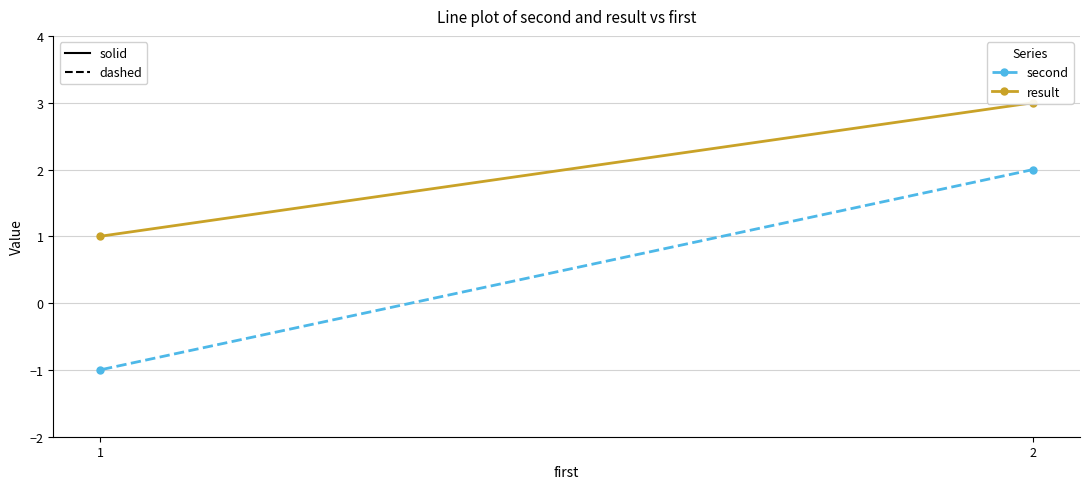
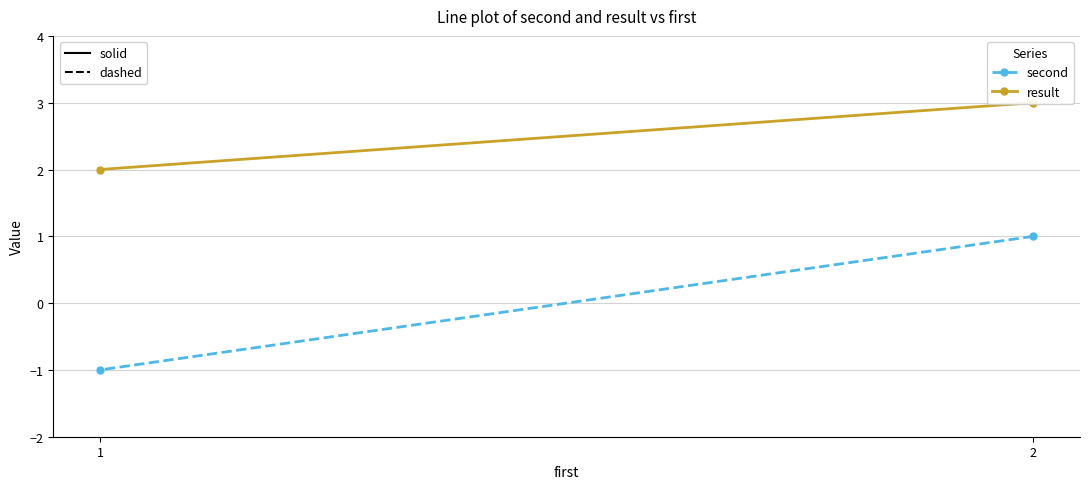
result, 1: 1 -> 2
second, 2: 2 -> 1
